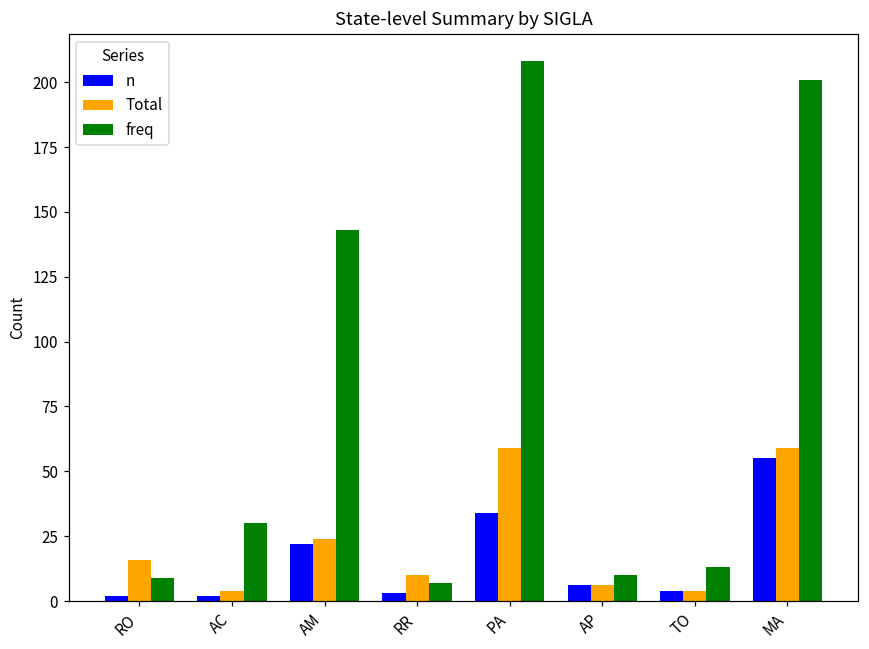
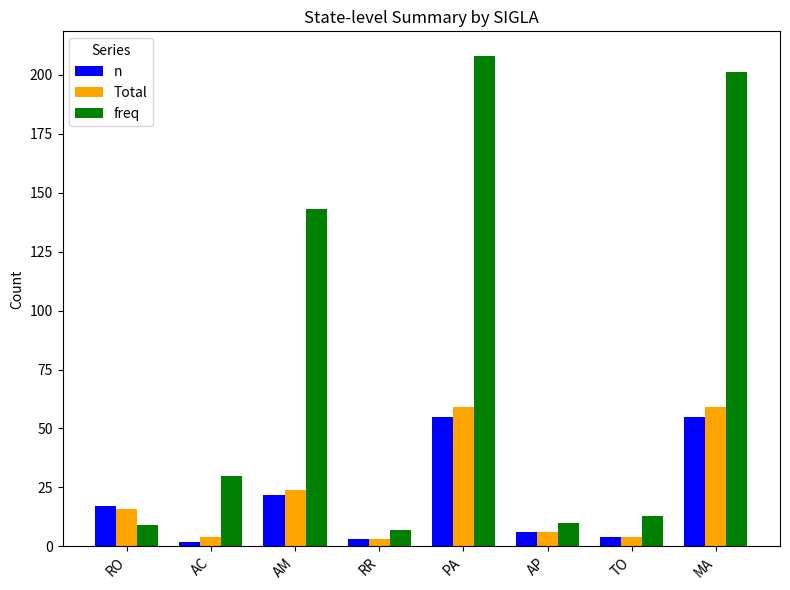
n, RO: 2 -> 17
Total, RR: 10 -> 3
n, PA: 34 -> 55
